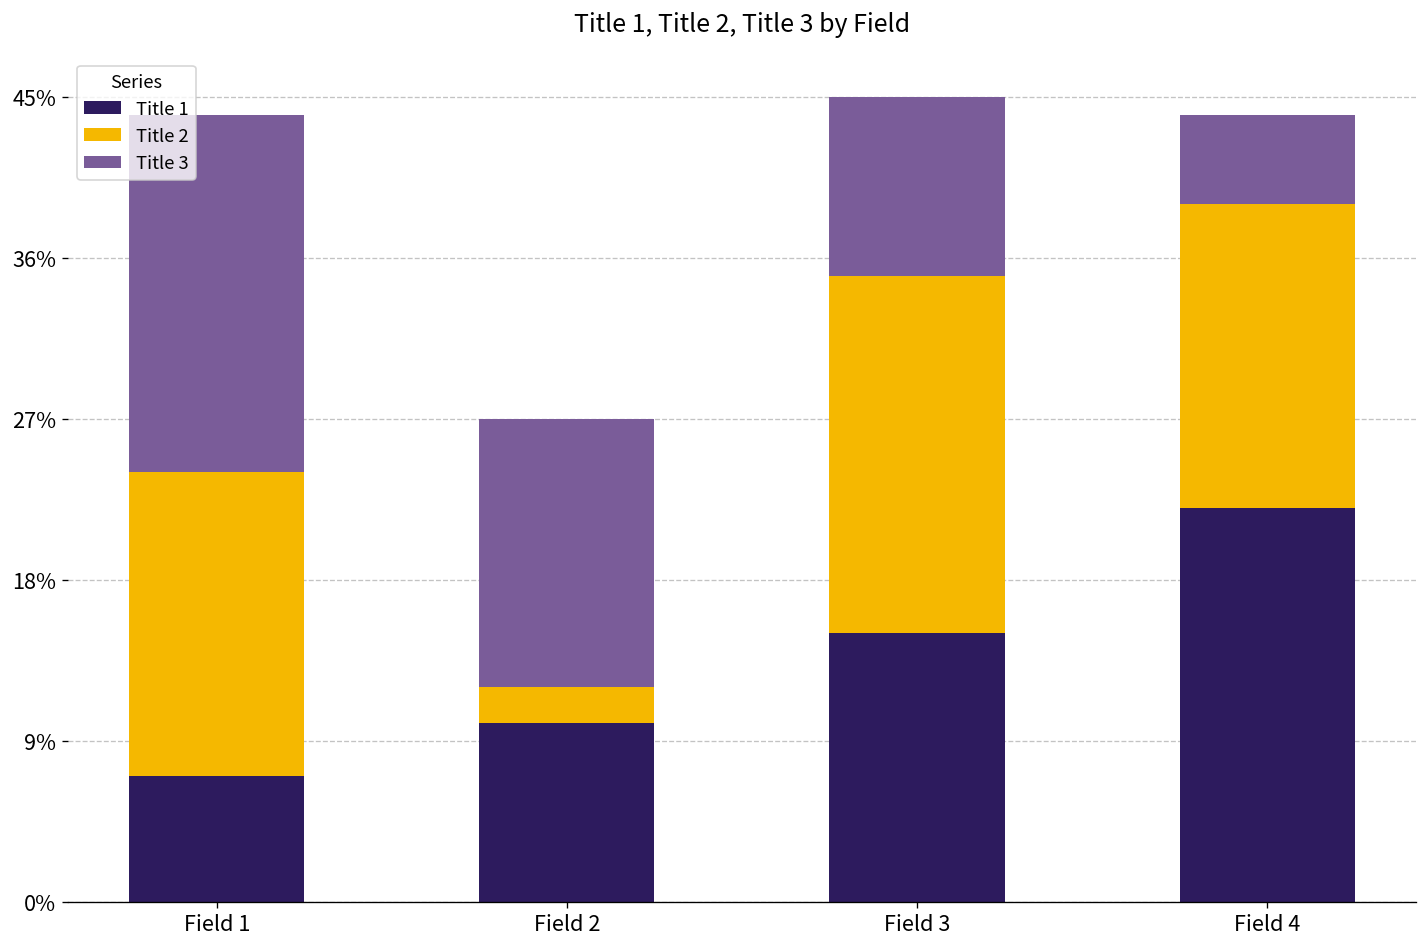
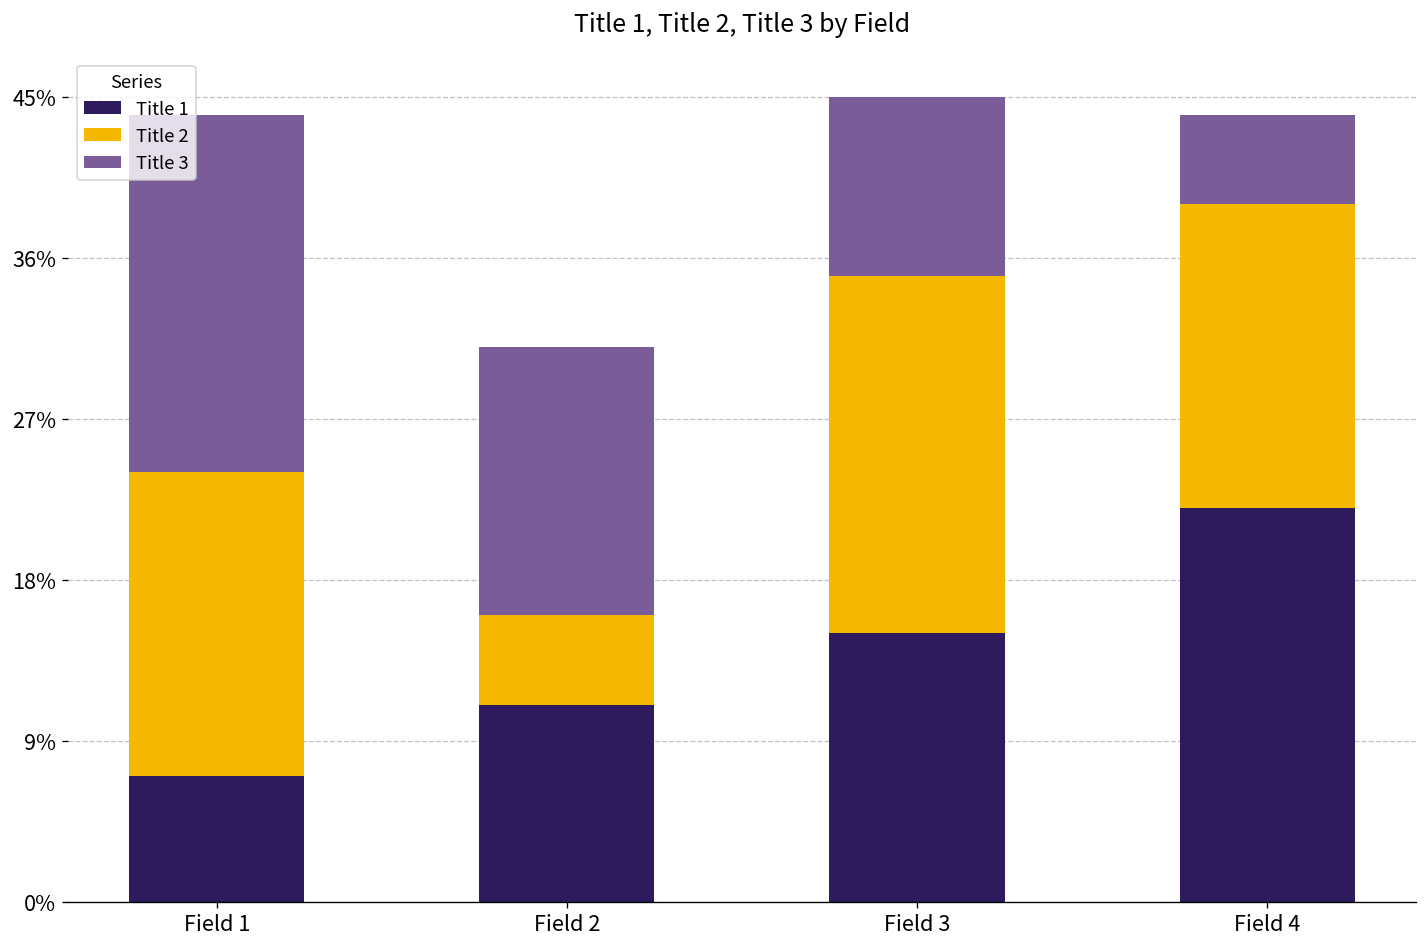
Title 1, Field 2: 10% -> 11%
Title 2, Field 2: 2% -> 5%
